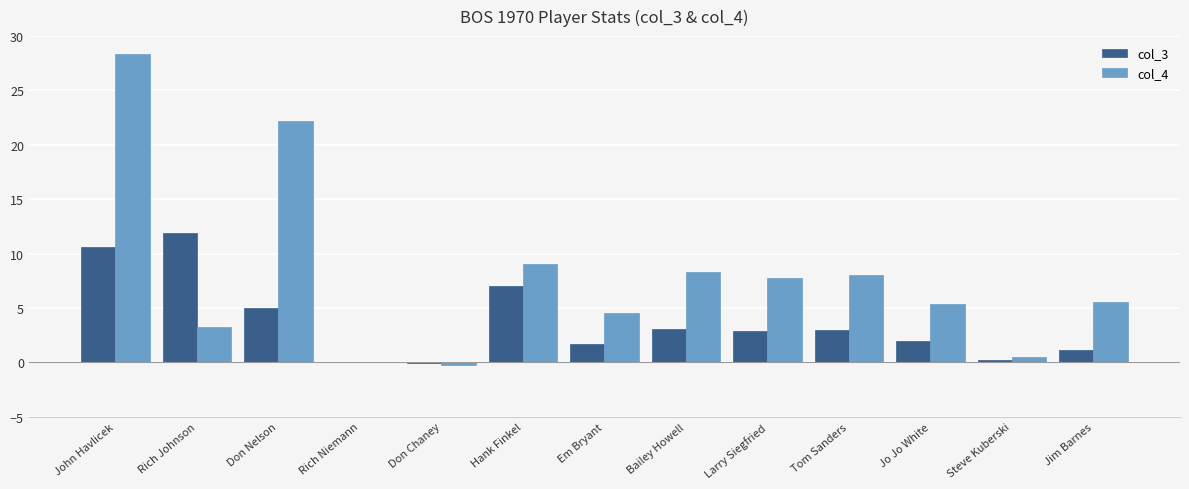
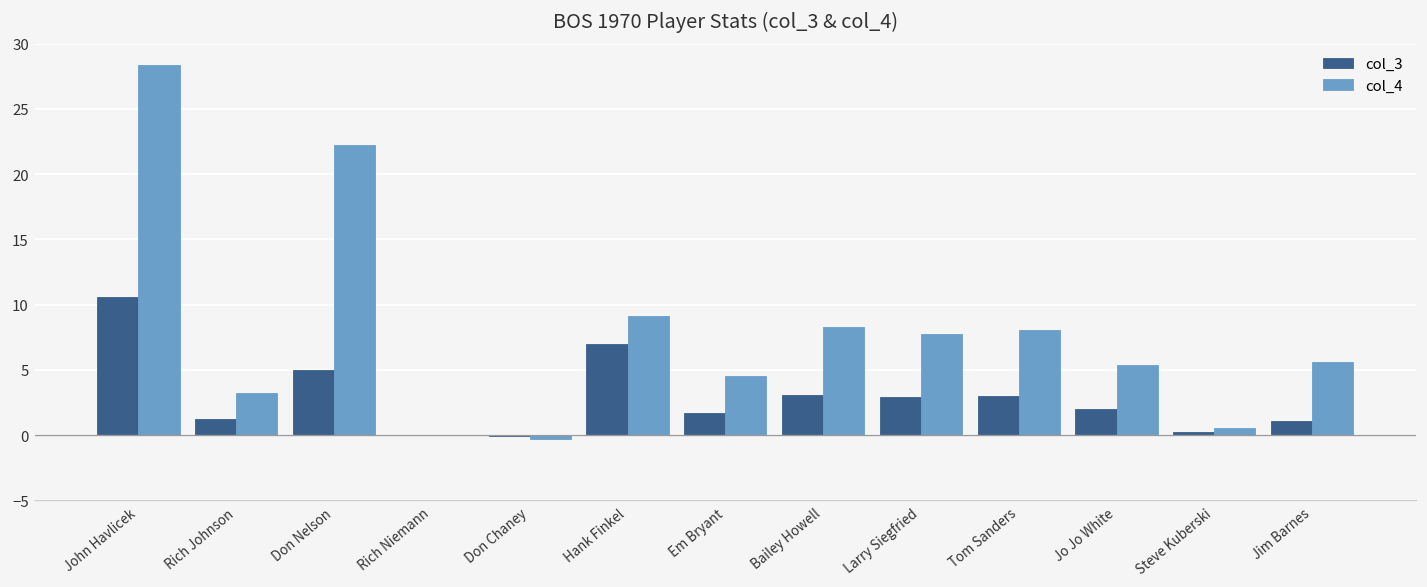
col_3, Rich Johnson: 11.9 -> 1.2
